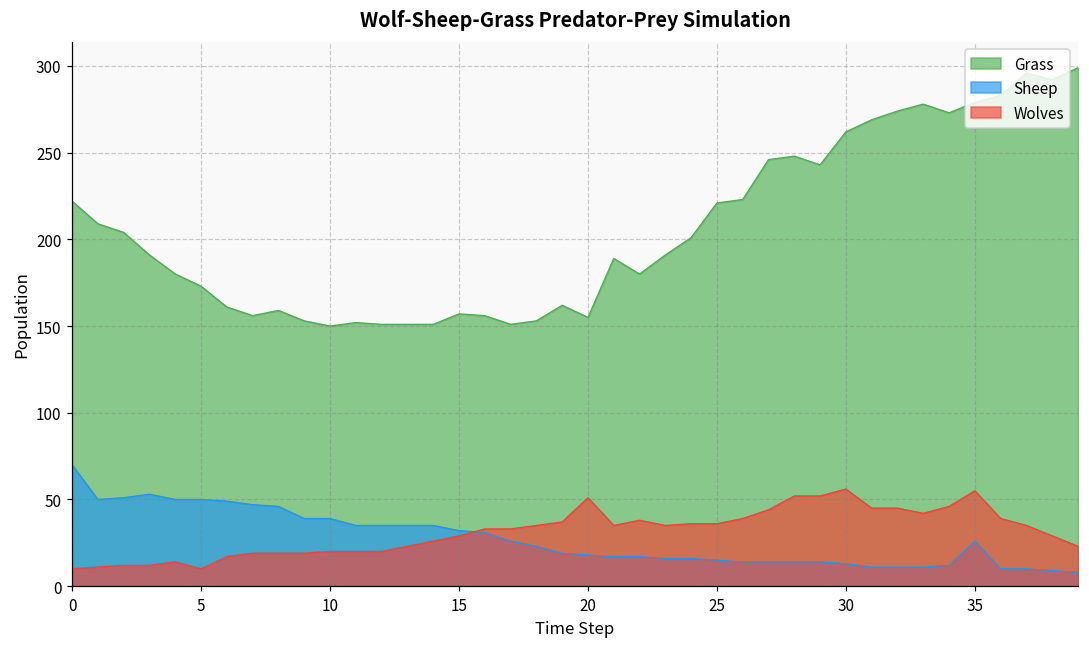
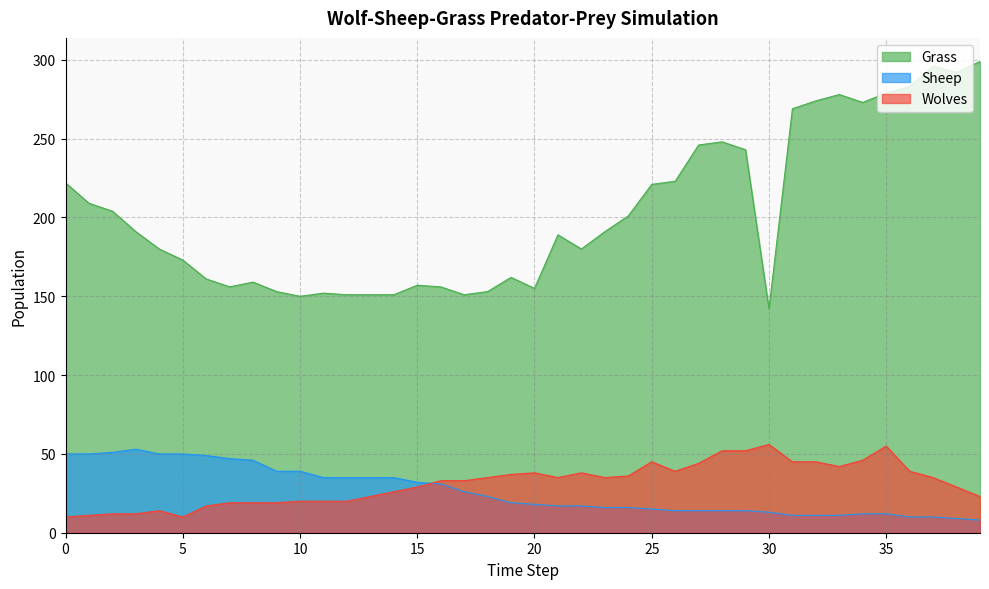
Sheep, 0: 70 -> 50
Wolves, 20: 51 -> 38
Wolves, 25: 36 -> 45
Grass, 30: 262 -> 142
Sheep, 35: 26 -> 12
